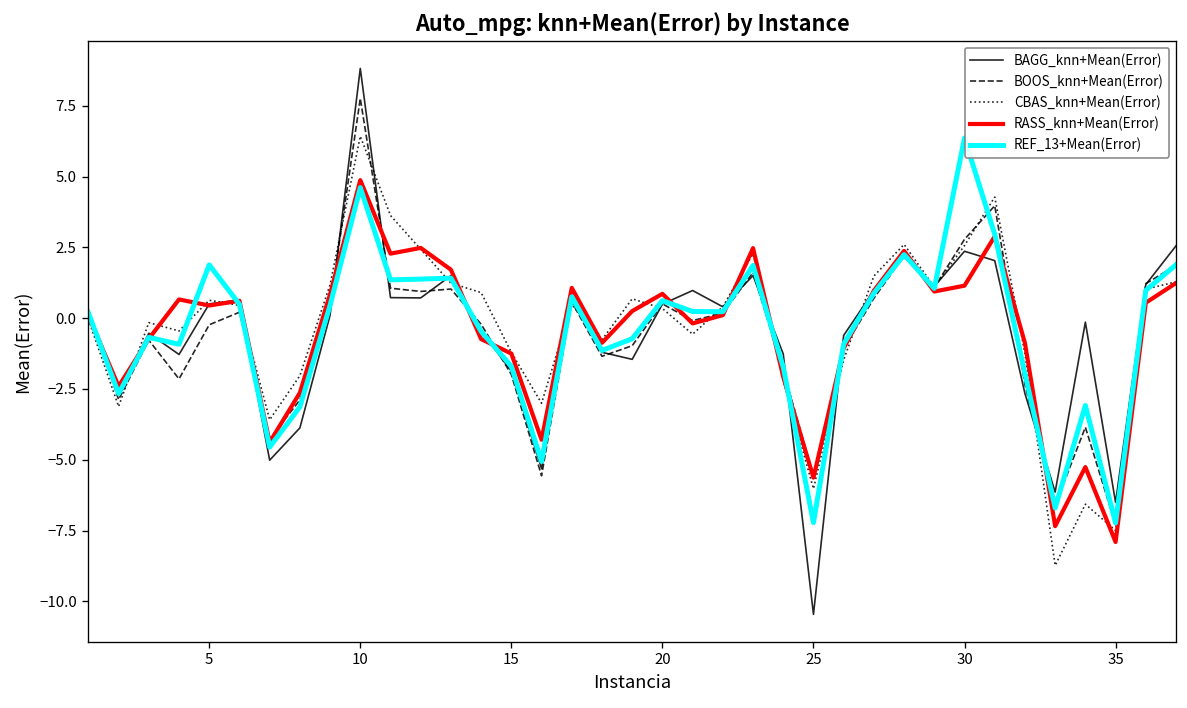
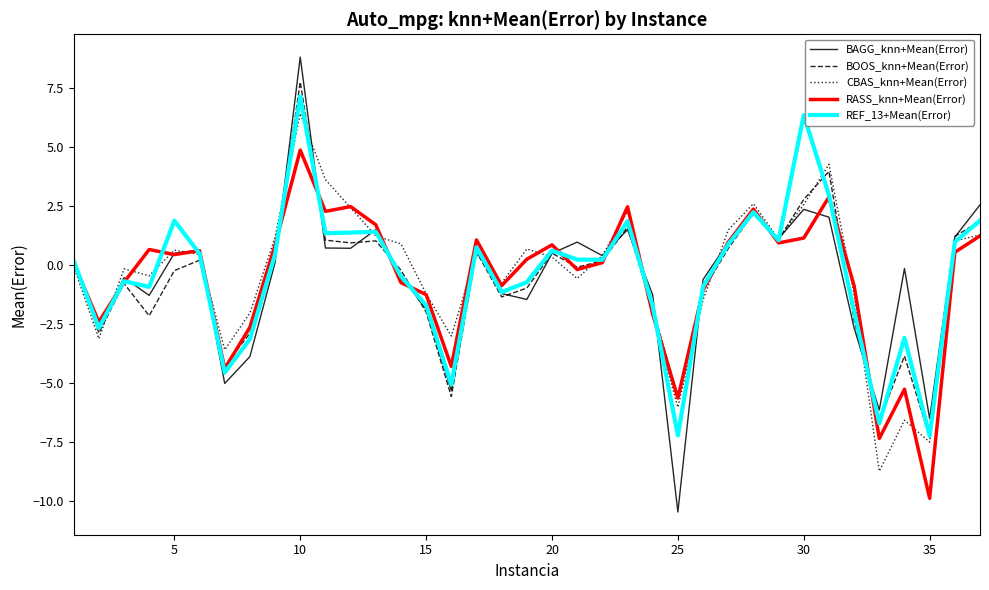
REF_13+Mean(Error), 10: 4.6 -> 7.2
RASS_knn+Mean(Error), 35: -7.9 -> -9.9
